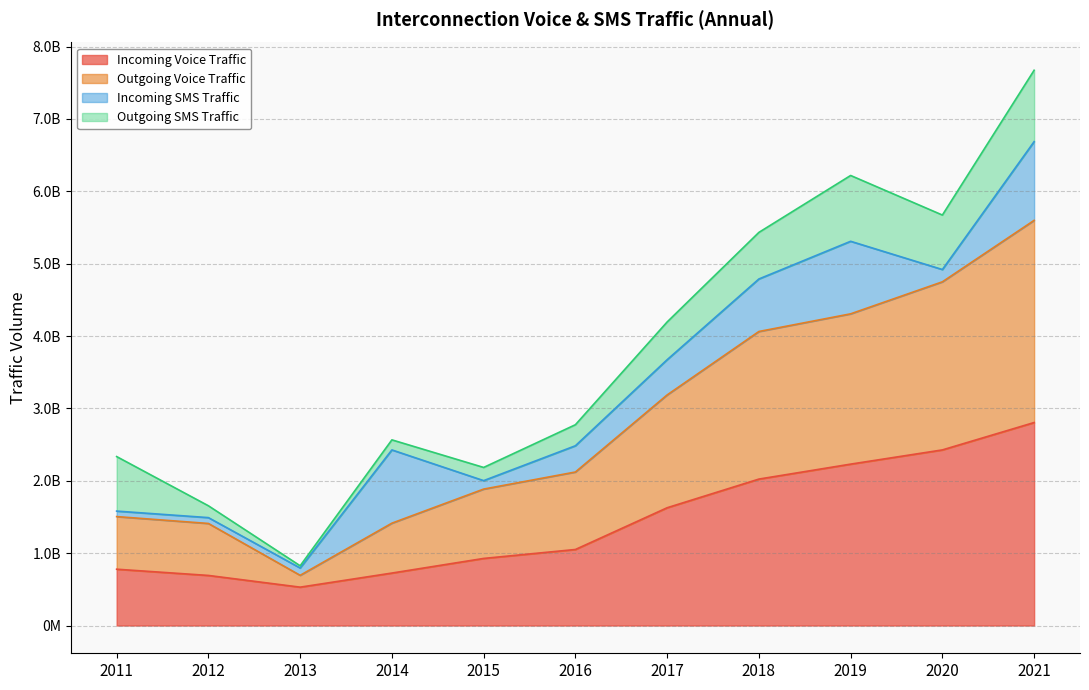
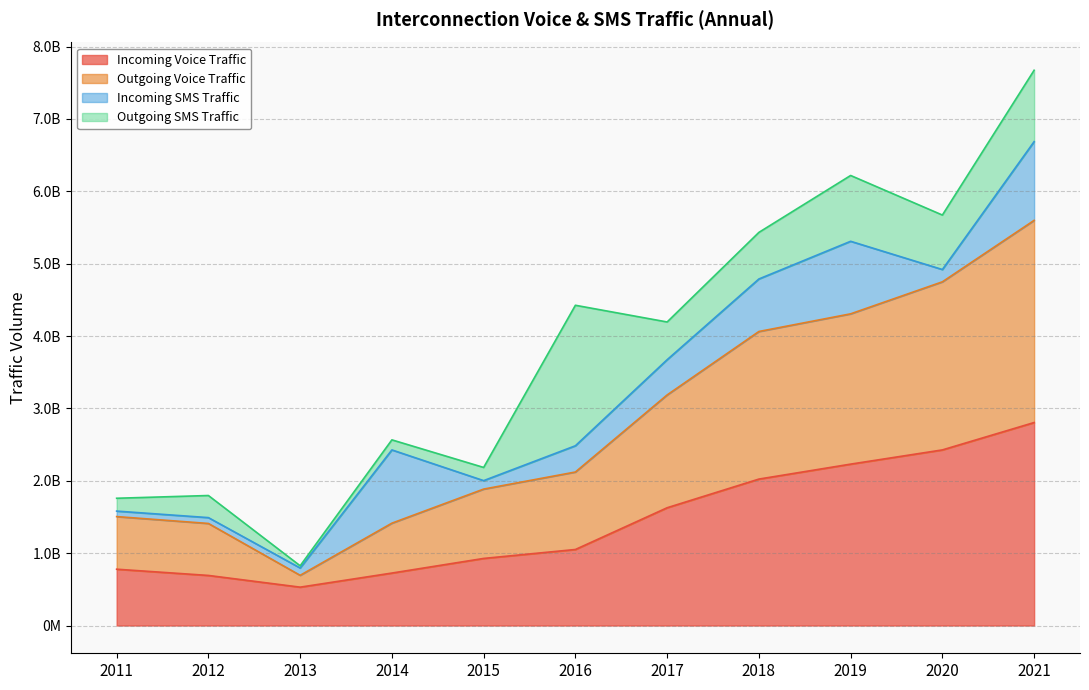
Outgoing SMS Traffic, 2011: 800000000 -> 200000000
Outgoing SMS Traffic, 2012: 200000000 -> 300000000
Outgoing SMS Traffic, 2016: 300000000 -> 1900000000
